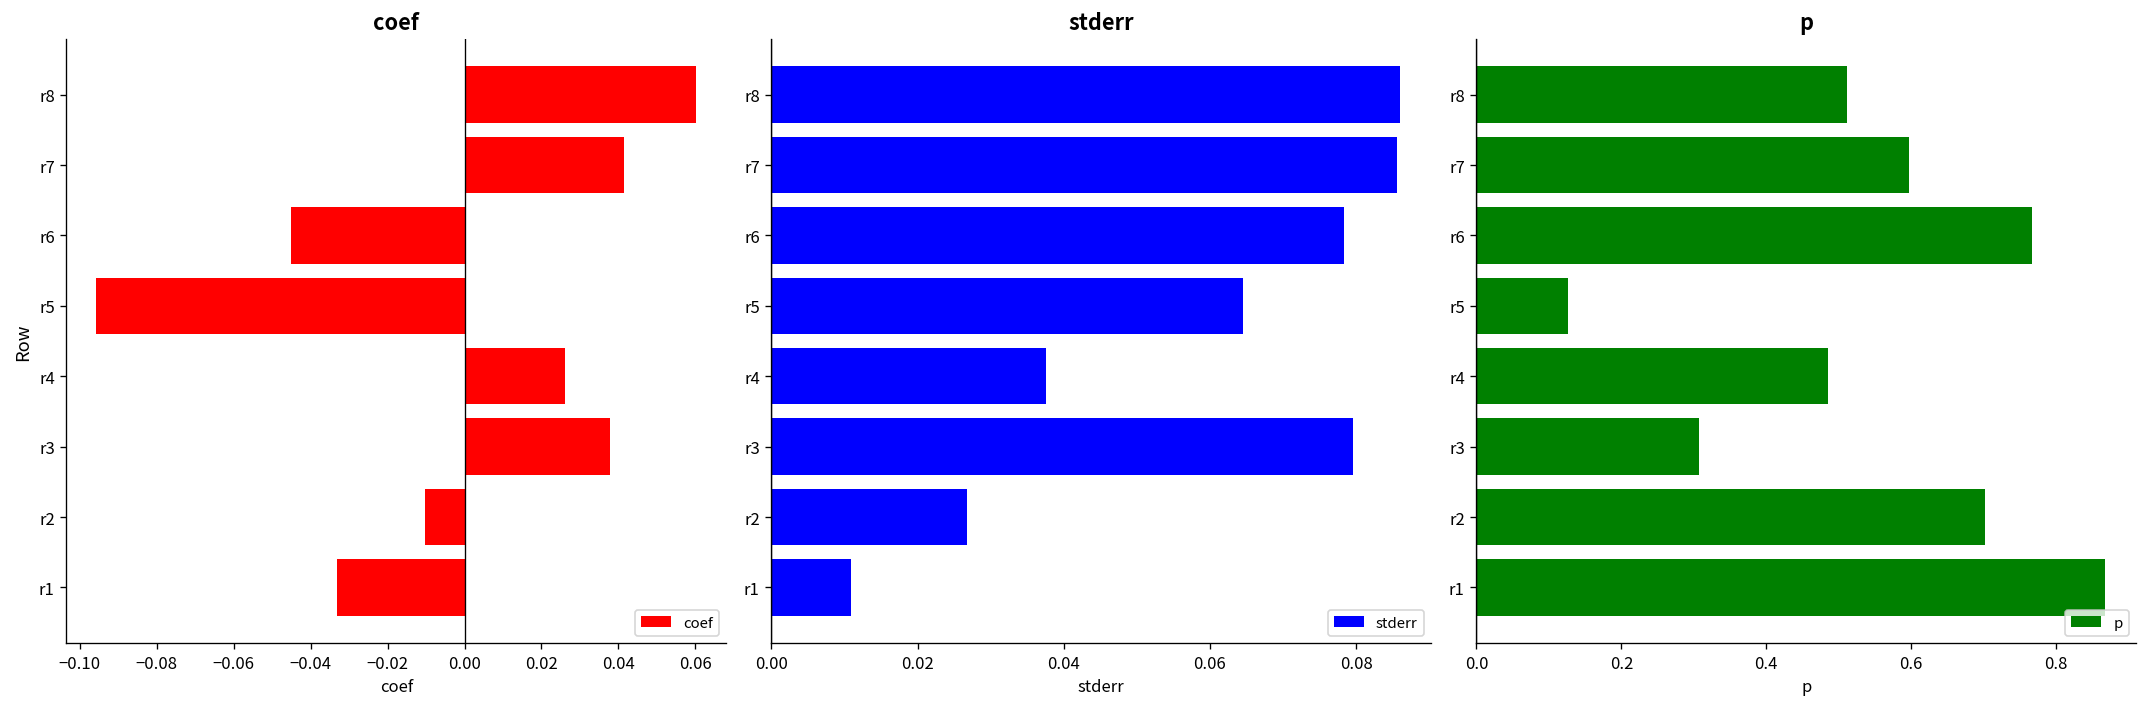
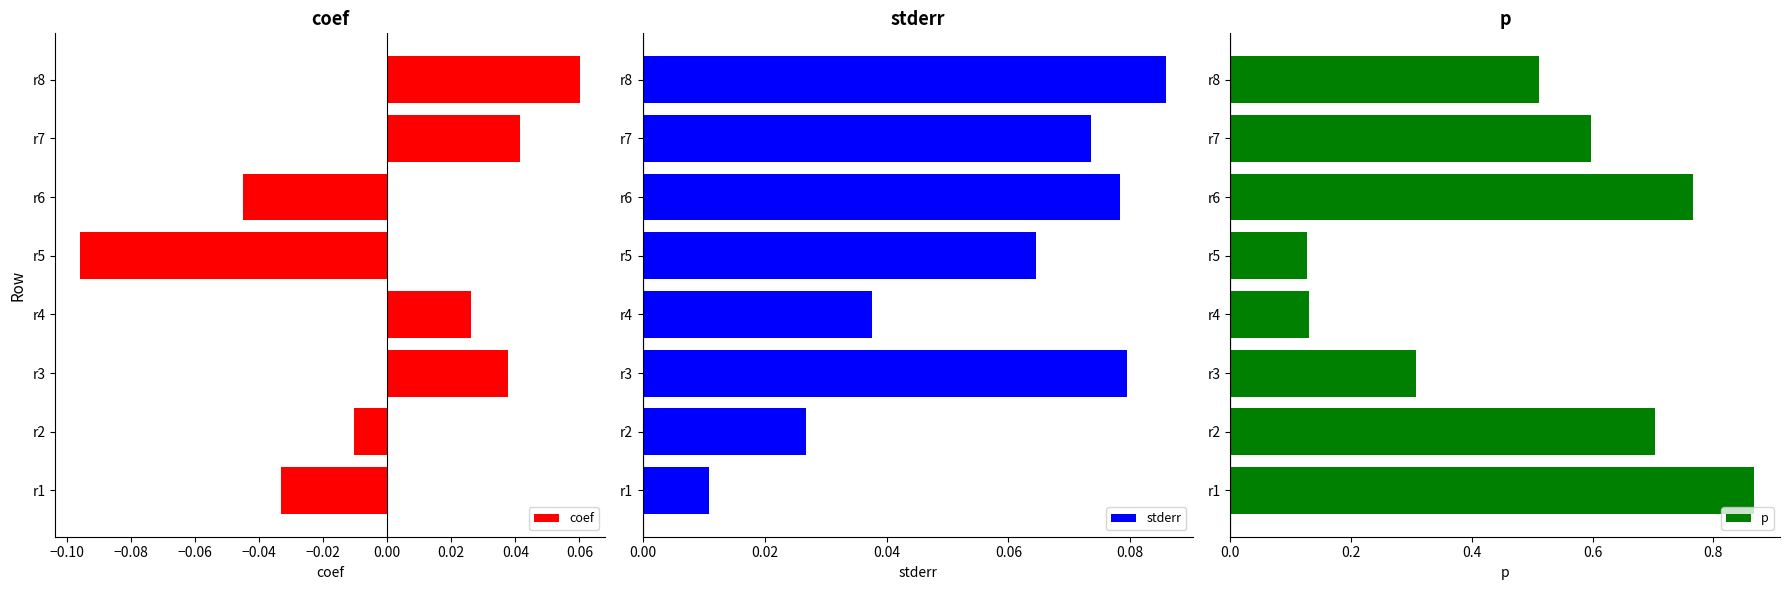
stderr, r7: 0.086 -> 0.074
p, r4: 0.49 -> 0.13
